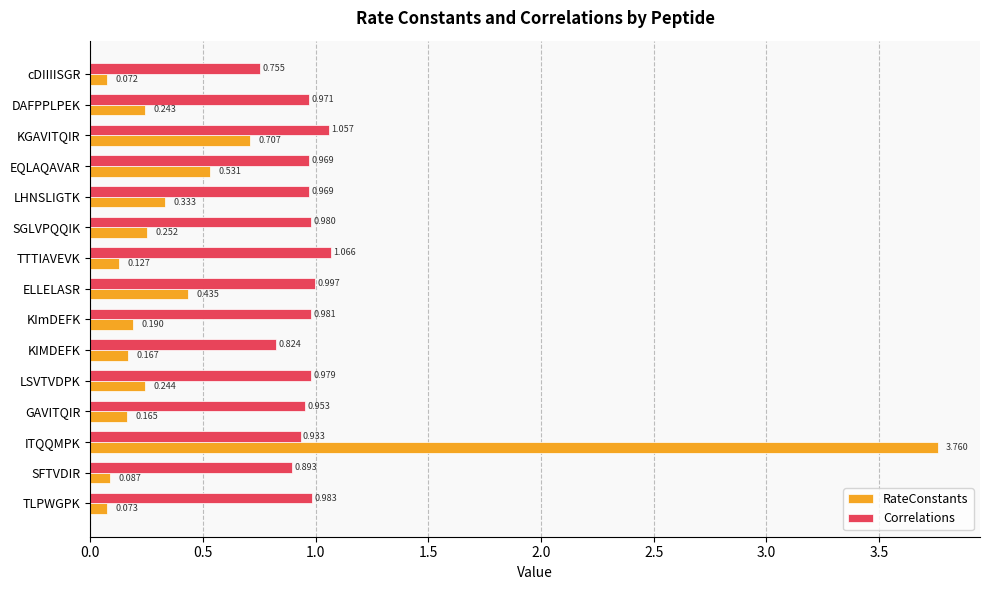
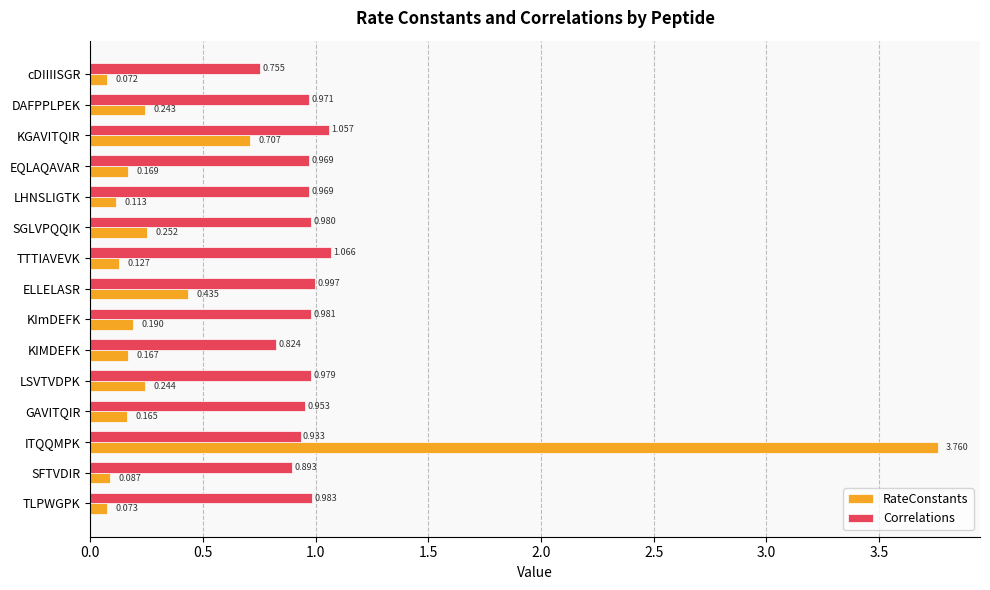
RateConstants, EQLAQAVAR: 0.531 -> 0.169
RateConstants, LHNSLIGTK: 0.333 -> 0.113
